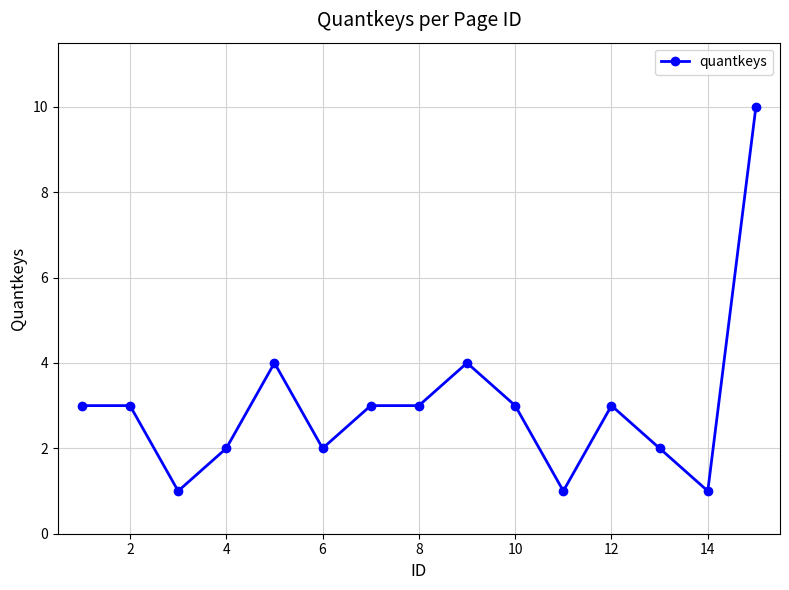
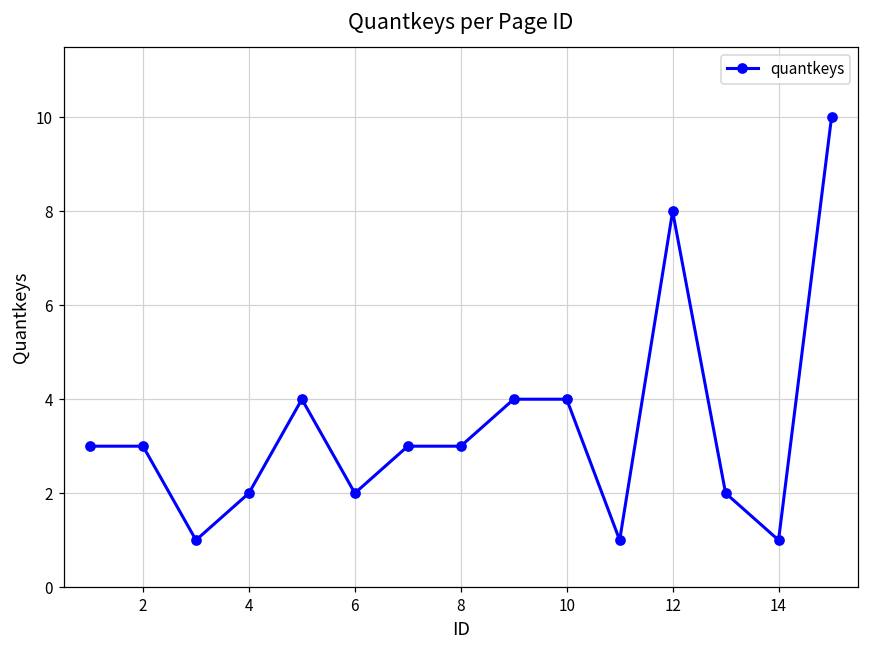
10: 3 -> 4
12: 3 -> 8
